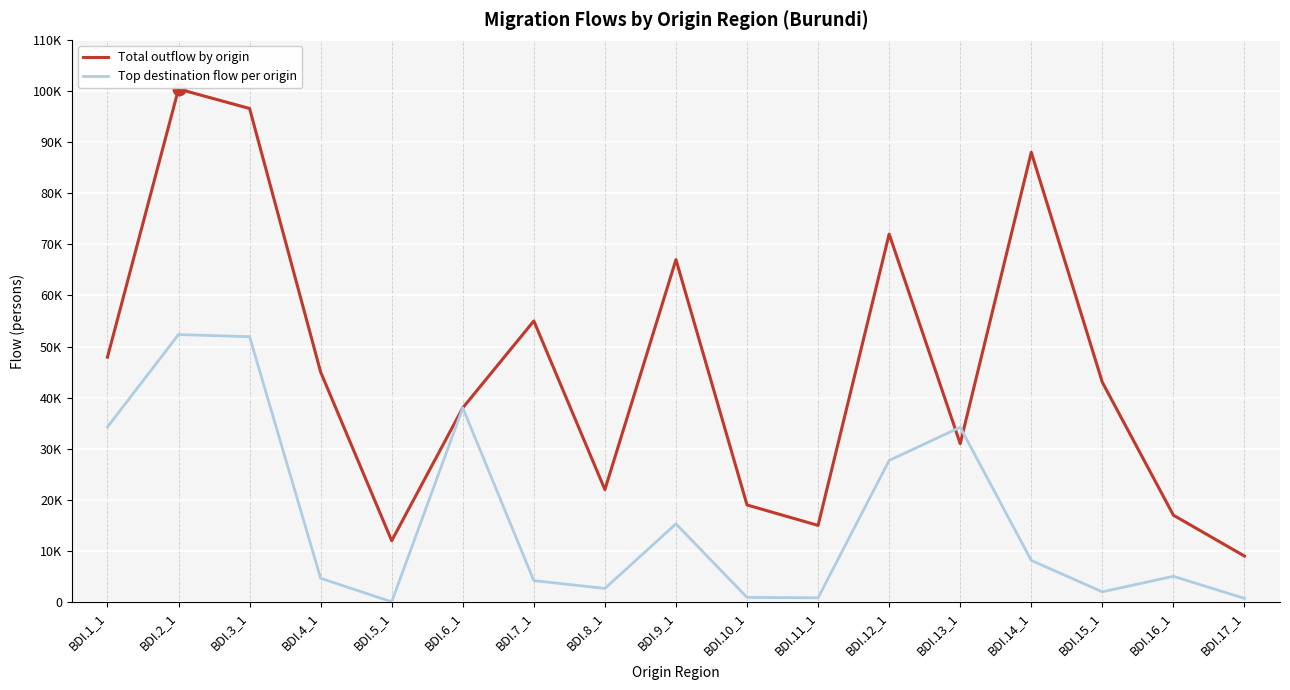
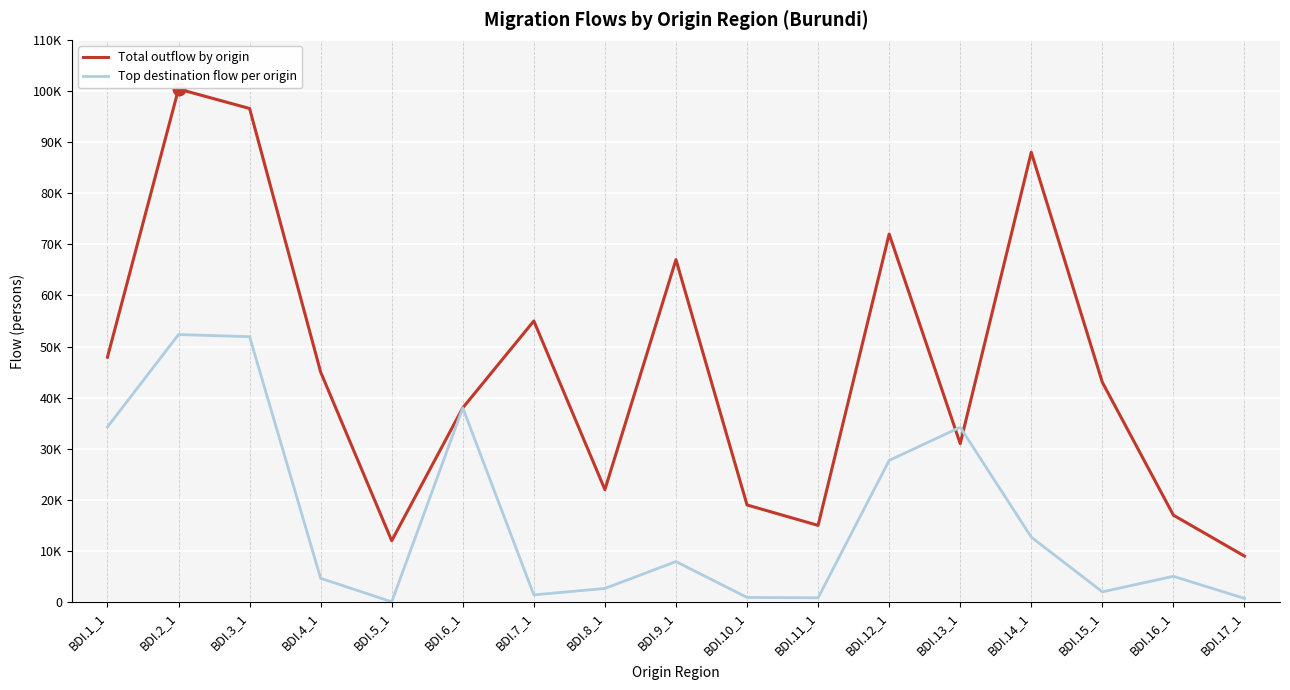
Top destination flow per origin, BDI.7_1: 4000 -> 1000
Top destination flow per origin, BDI.9_1: 15000 -> 8000
Top destination flow per origin, BDI.14_1: 8000 -> 13000
